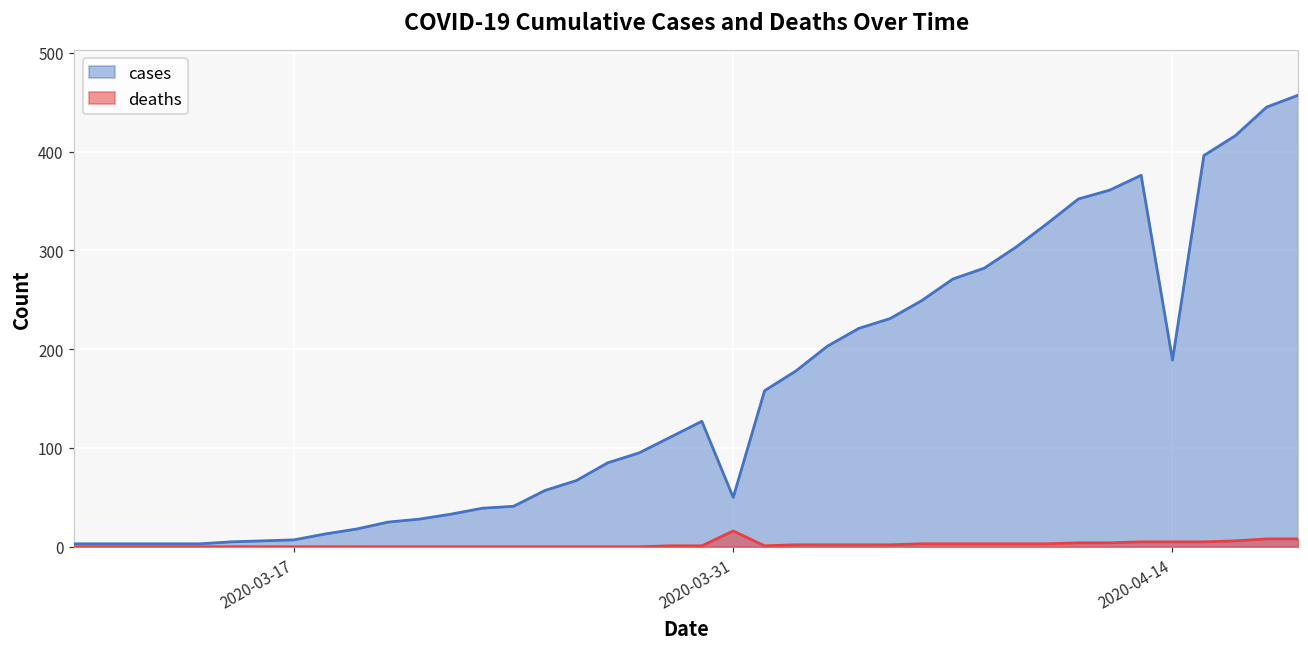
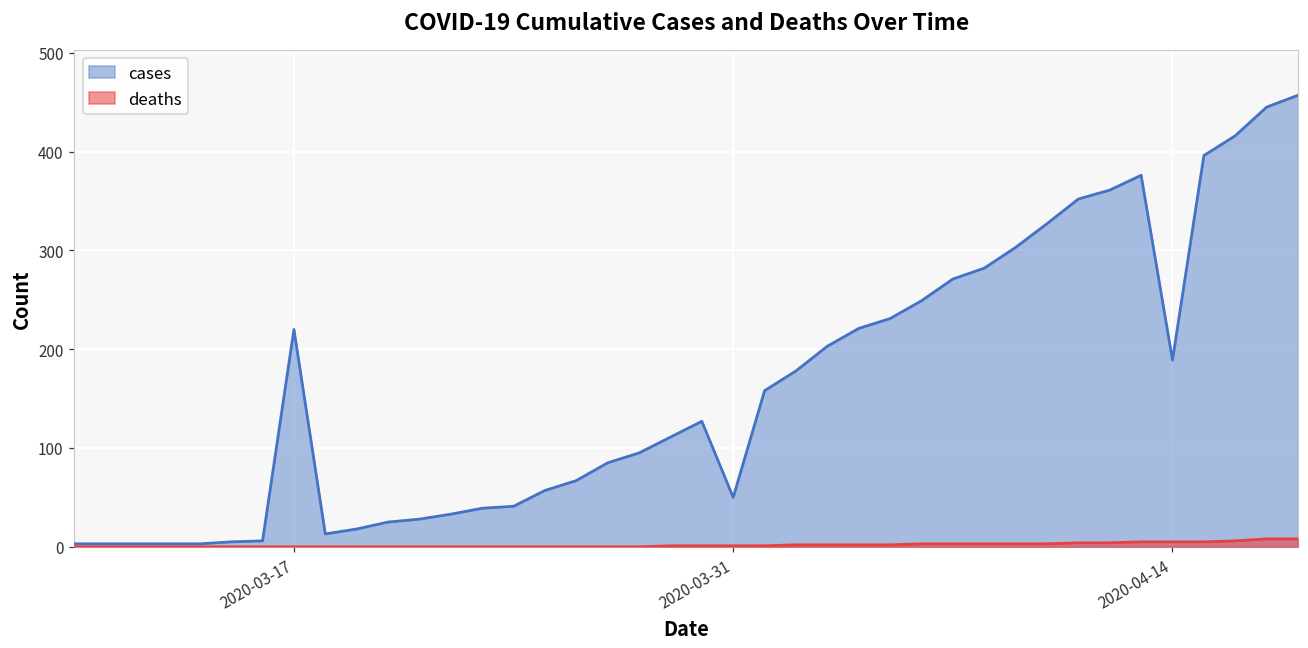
cases, 2020-03-17: 10 -> 220
deaths, 2020-03-31: 20 -> 0
